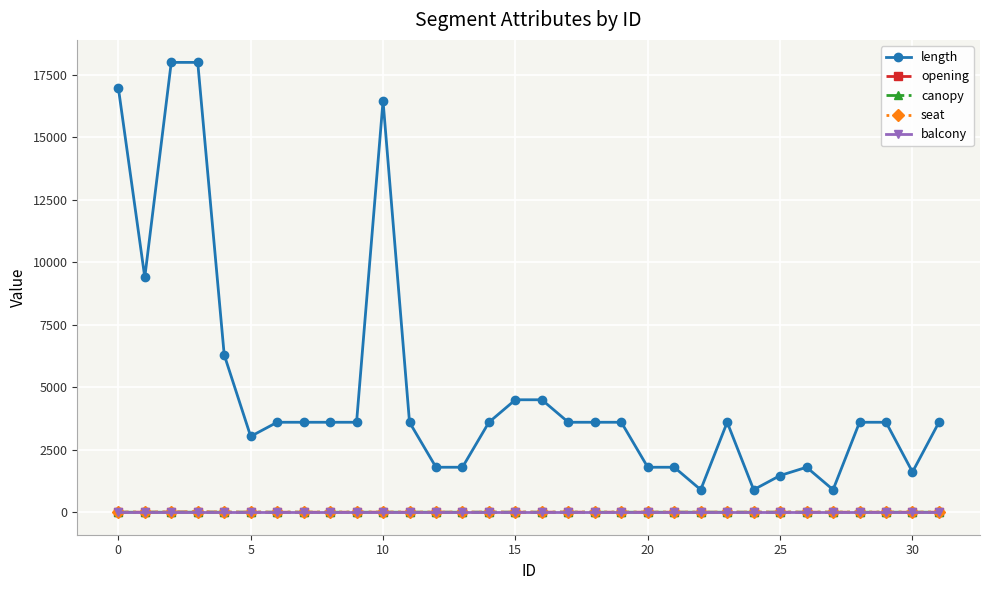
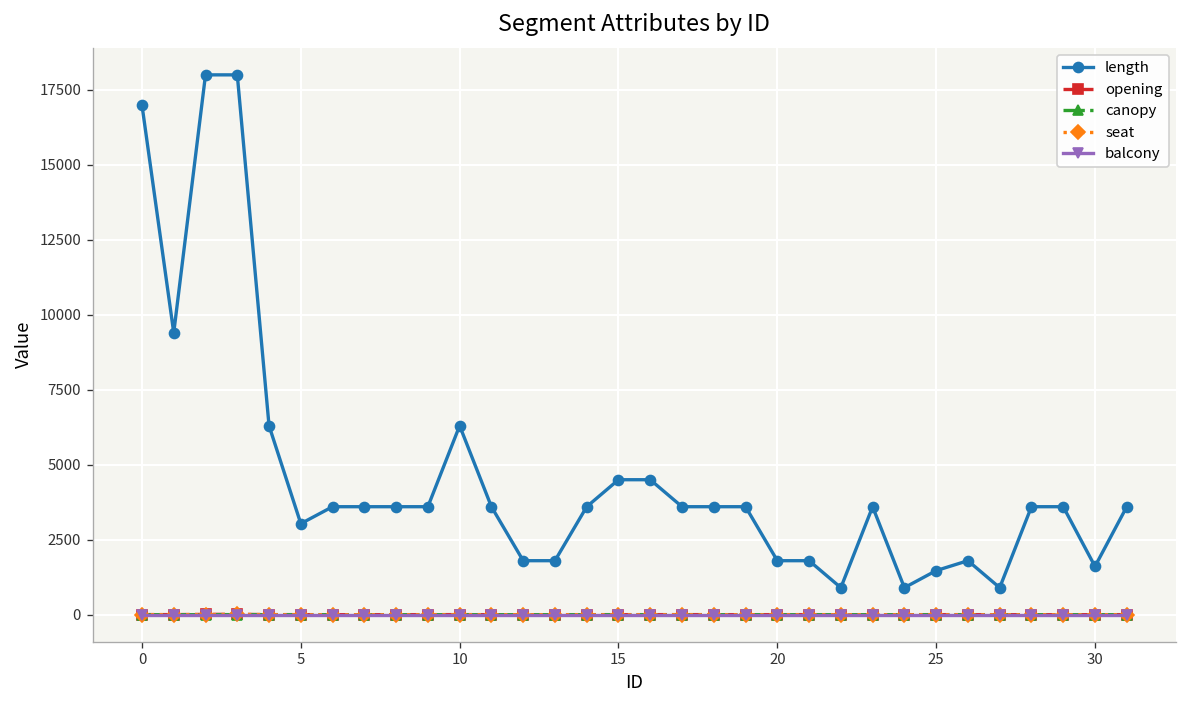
length, 10: 16500 -> 6300
